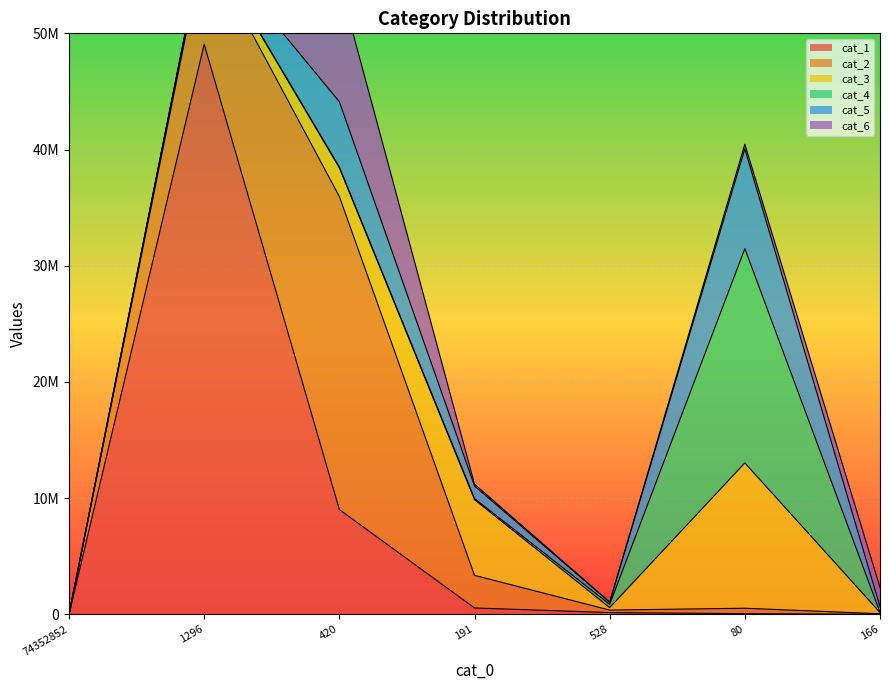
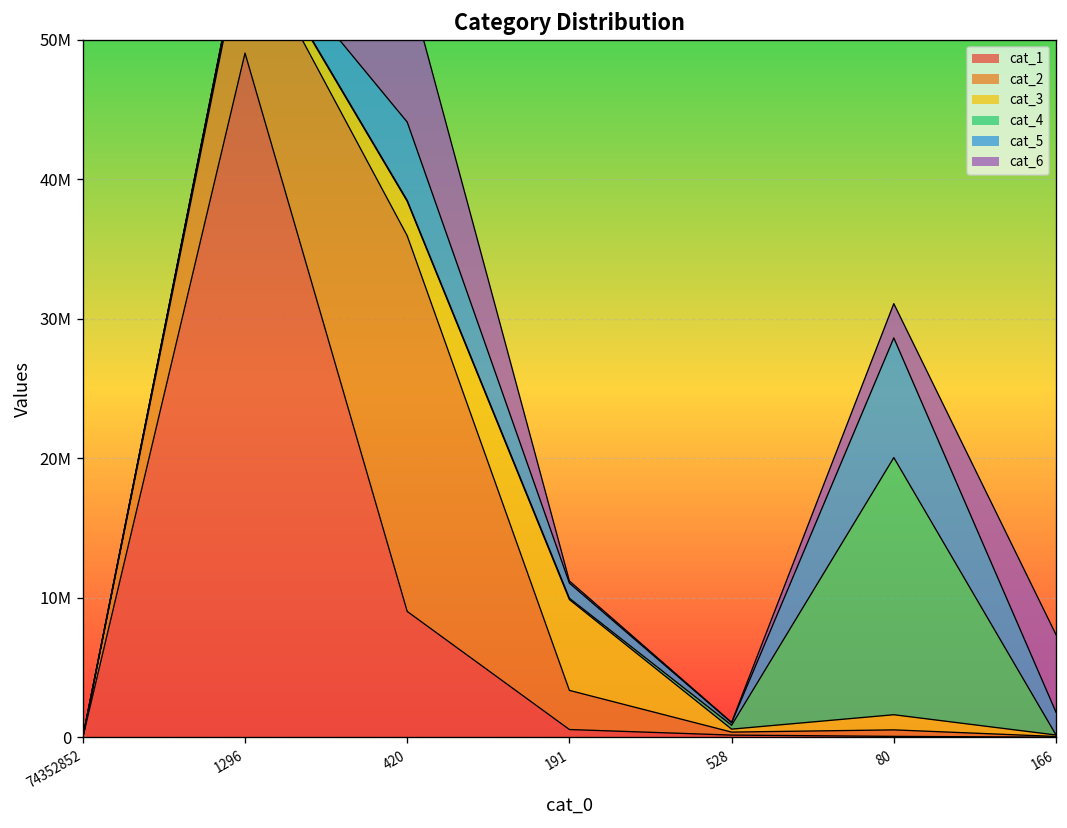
cat_3, 80: 12500000 -> 1100000
cat_6, 80: 400000 -> 2500000
cat_5, 166: 500000 -> 1600000
cat_6, 166: 1700000 -> 5600000
